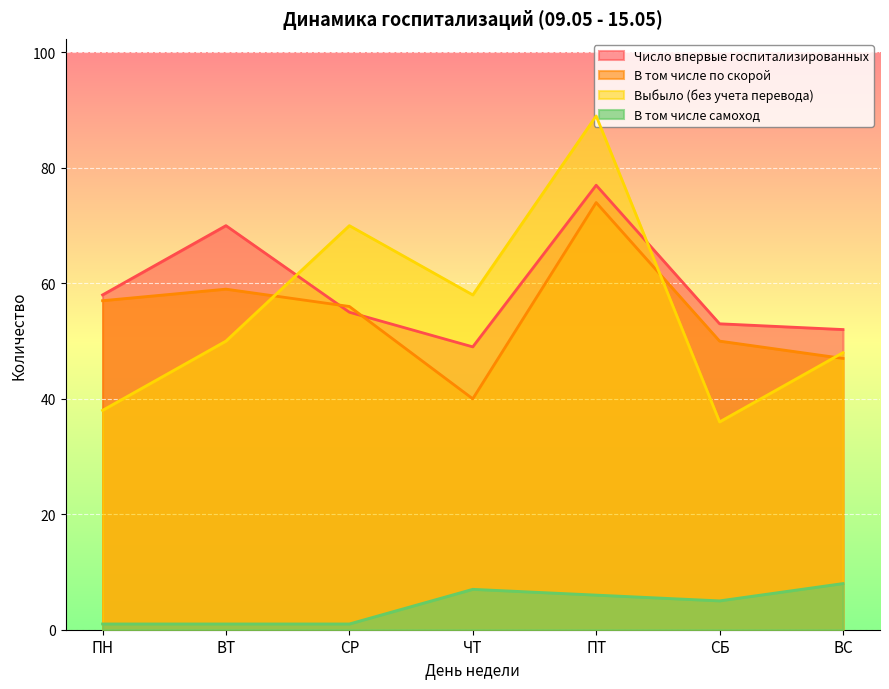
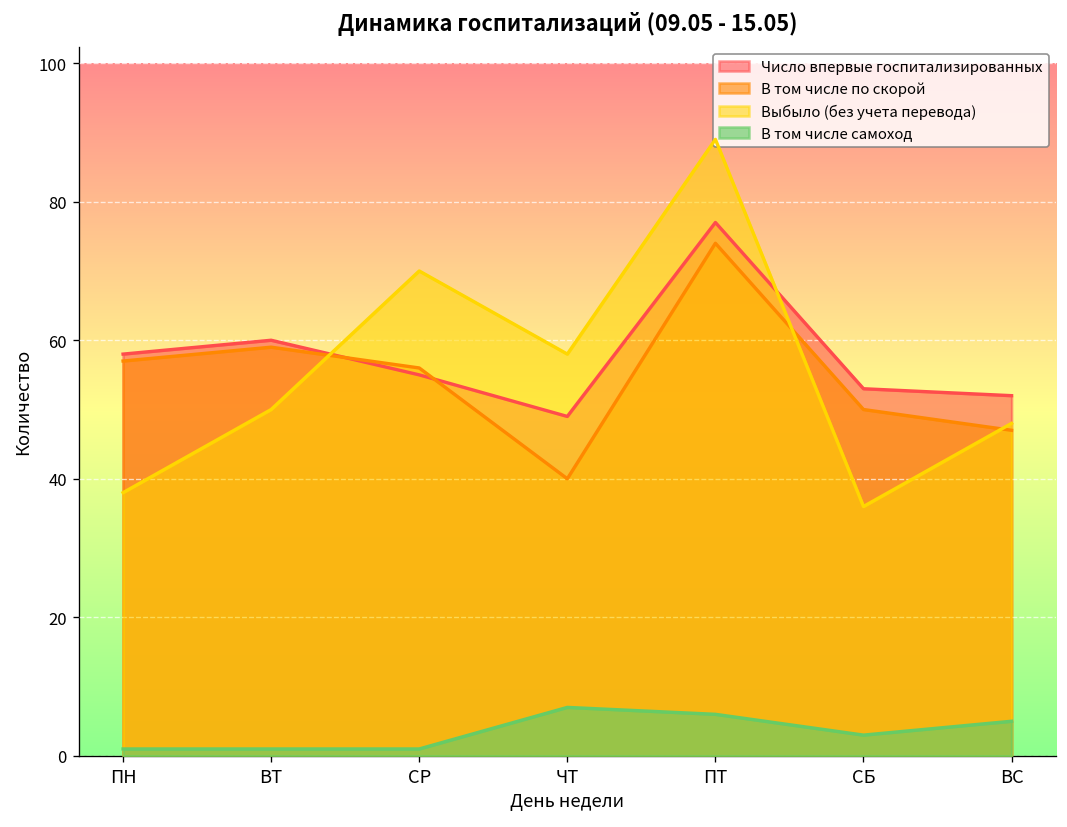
Число впервые госпитализированных, ВТ: 70 -> 60
В том числе самоход, СБ: 5 -> 3
В том числе самоход, ВС: 8 -> 5
